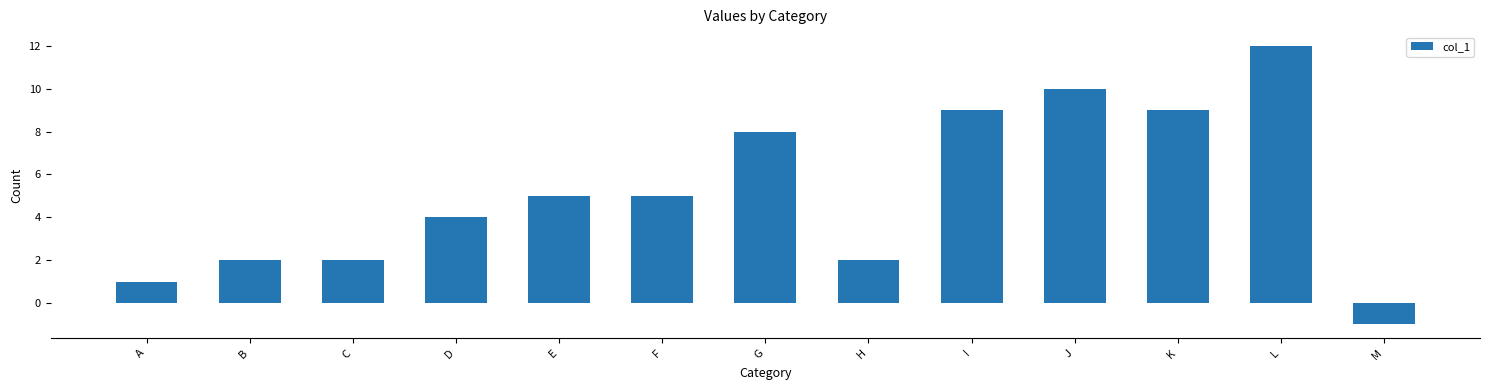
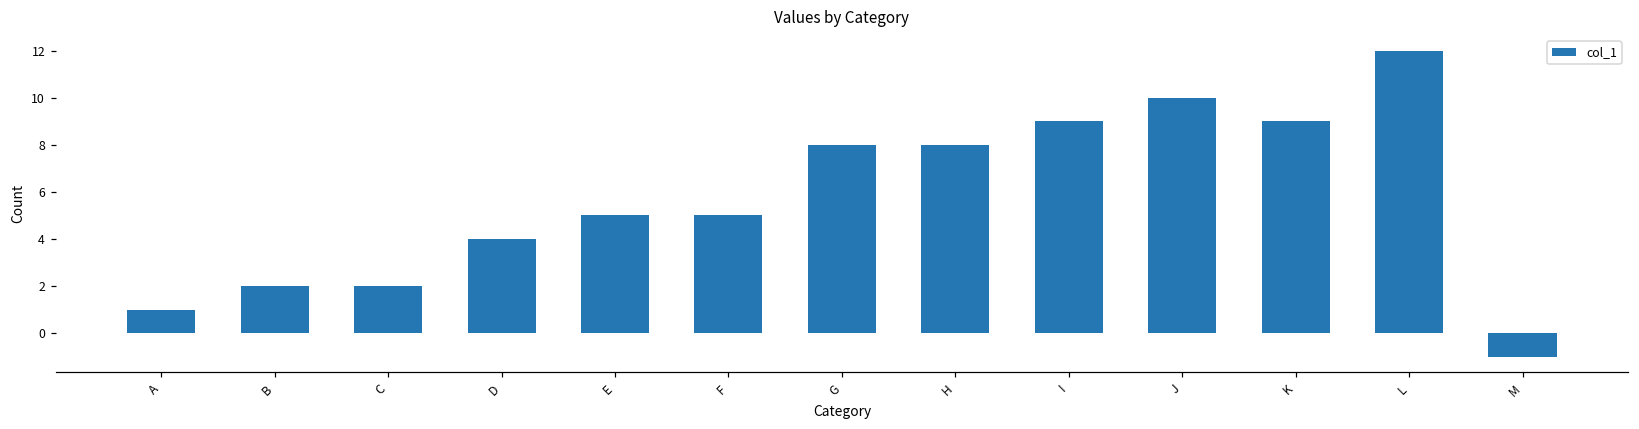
H: 2 -> 8
